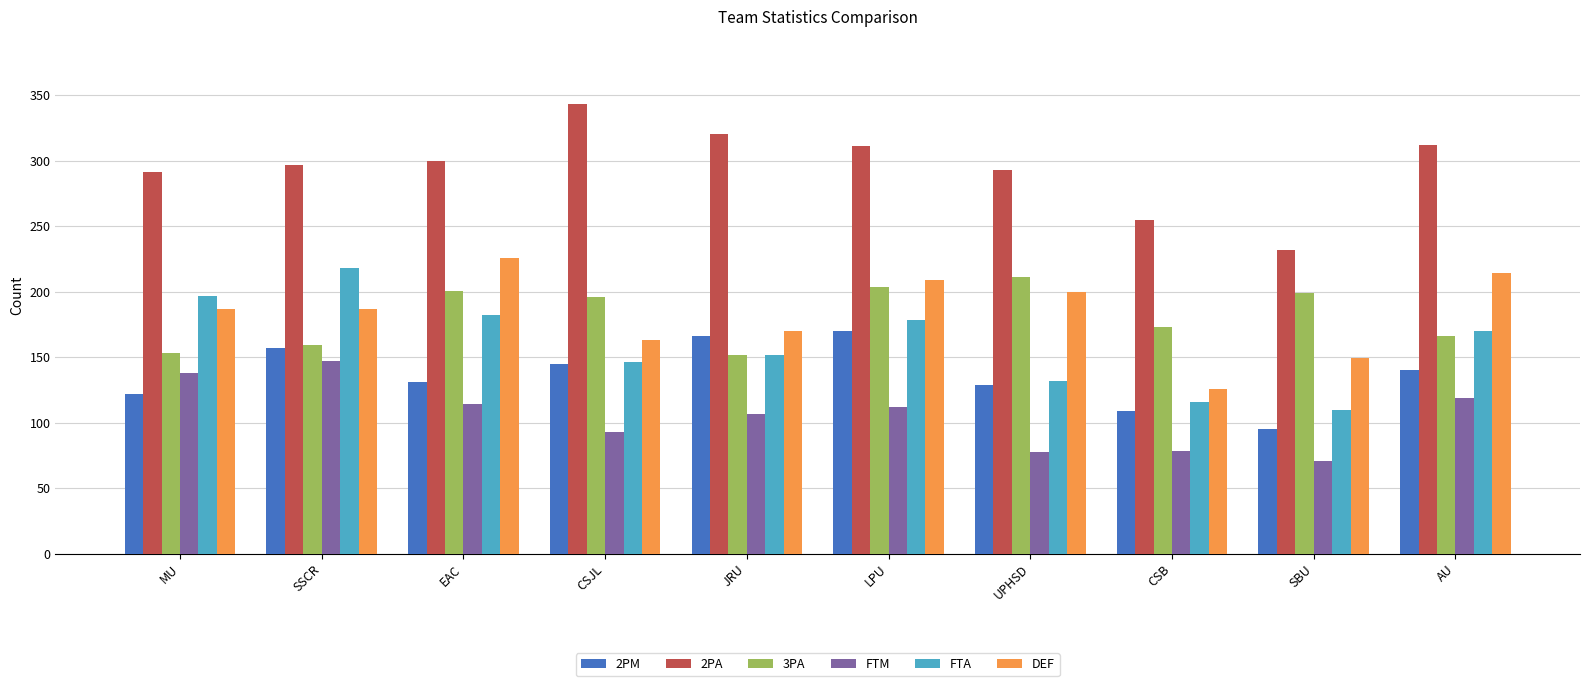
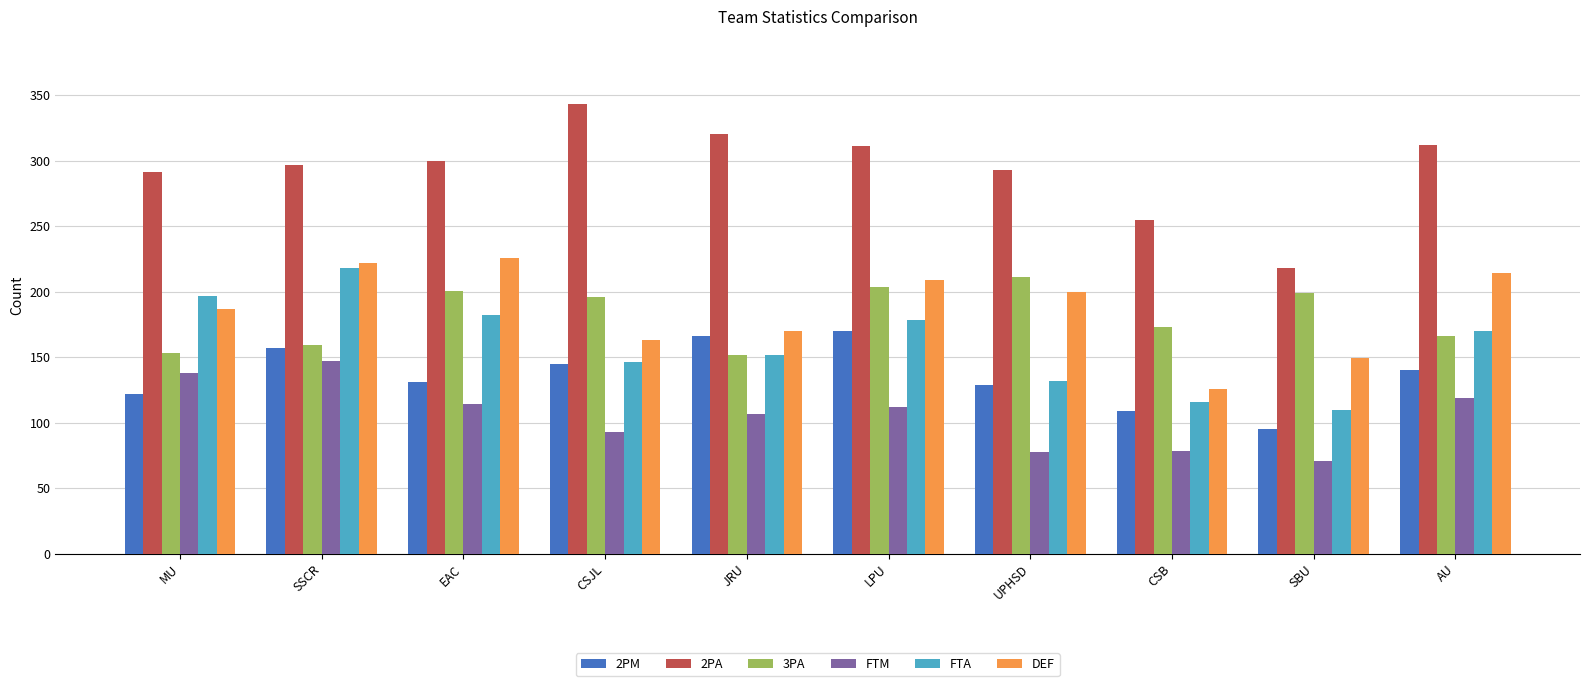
DEF, SSCR: 186 -> 222
2PA, SBU: 232 -> 218
